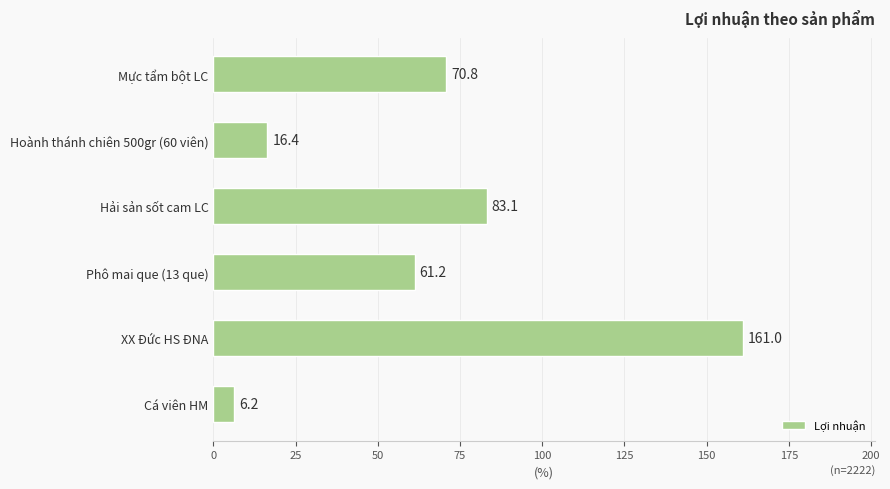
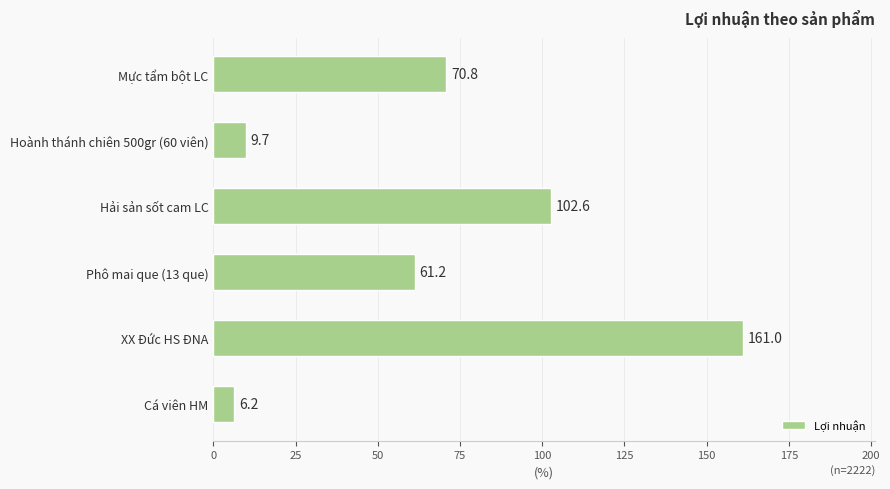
Hoành thánh chiên 500gr (60 viên): 16.4 -> 9.7
Hải sản sốt cam LC: 83.1 -> 102.6
